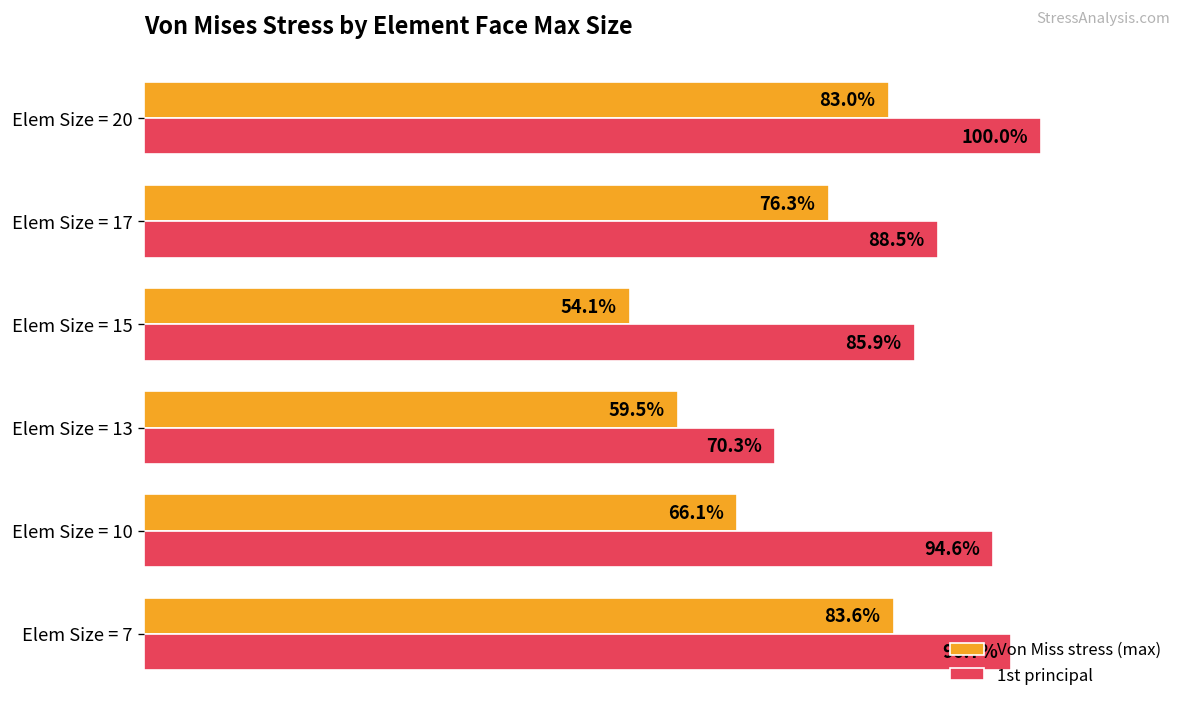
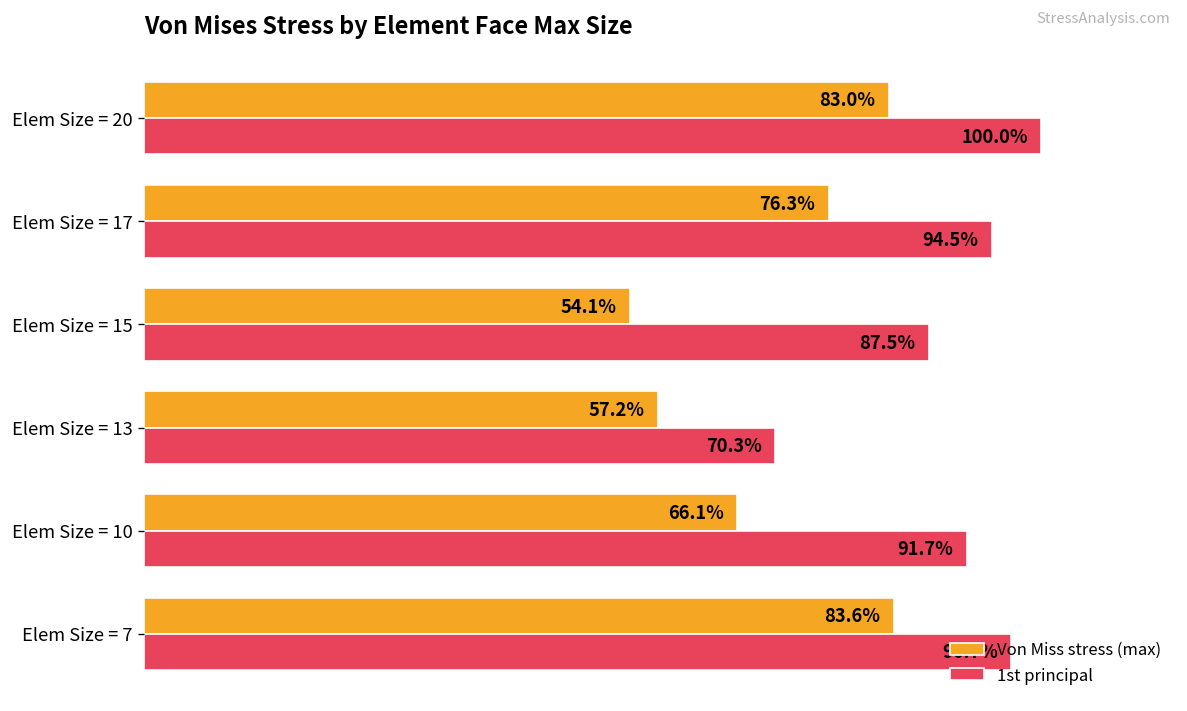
1st principal, Elem Size = 17: 88.5% -> 94.5%
1st principal, Elem Size = 15: 85.9% -> 87.5%
Von Miss stress (max), Elem Size = 13: 59.5% -> 57.2%
1st principal, Elem Size = 10: 94.6% -> 91.7%
